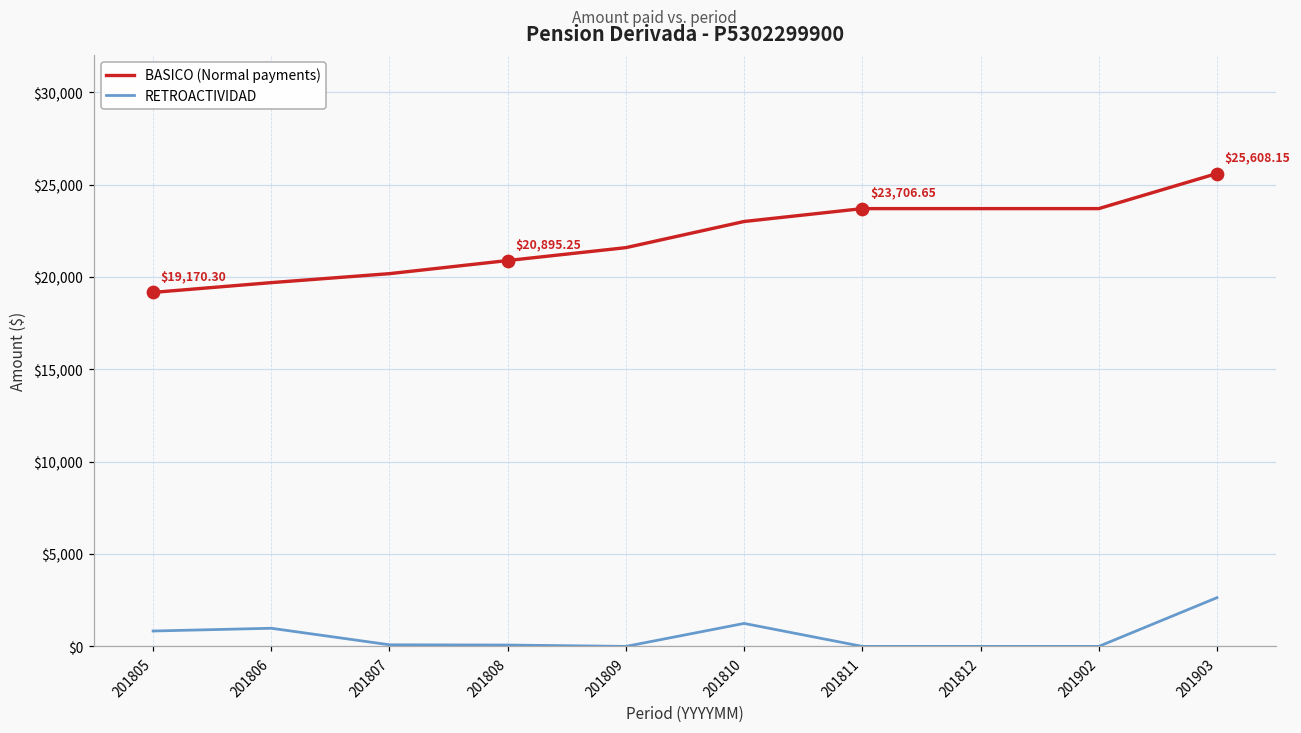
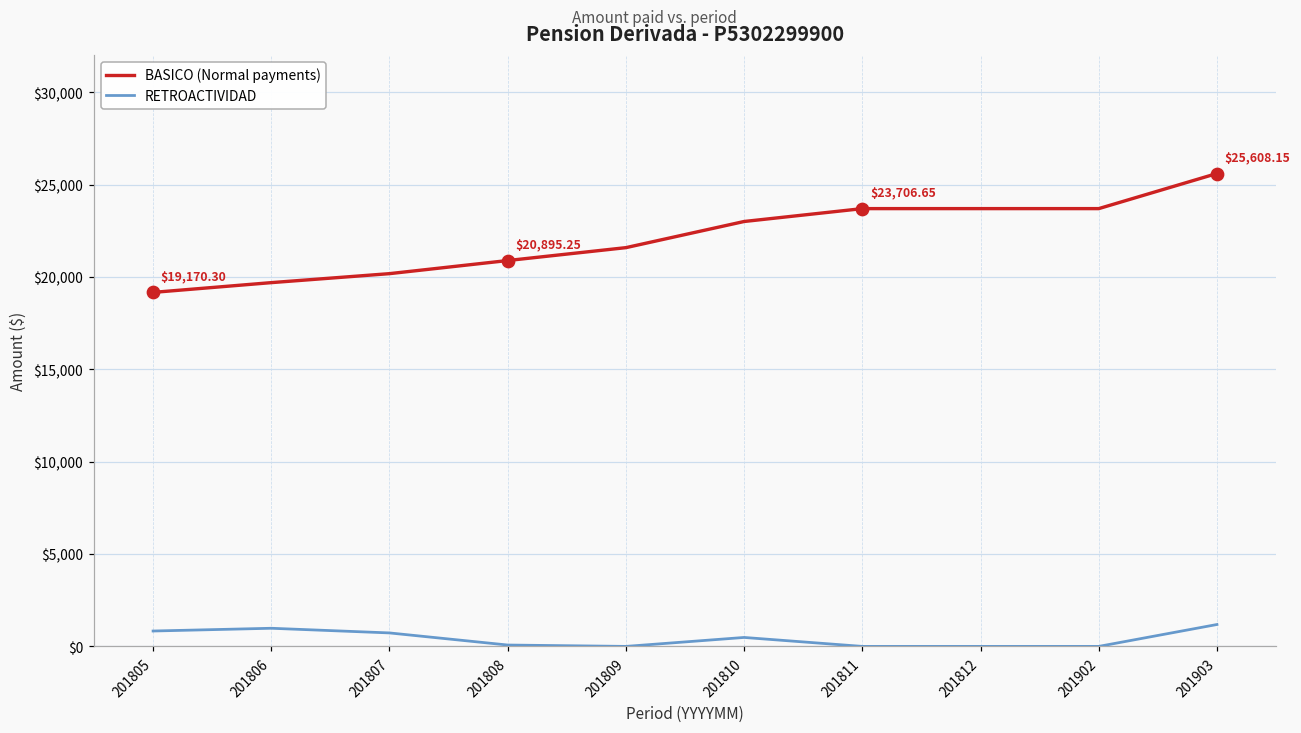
RETROACTIVIDAD, 201807: $100 -> $700
RETROACTIVIDAD, 201810: $1,200 -> $500
RETROACTIVIDAD, 201903: $2,600 -> $1,200
